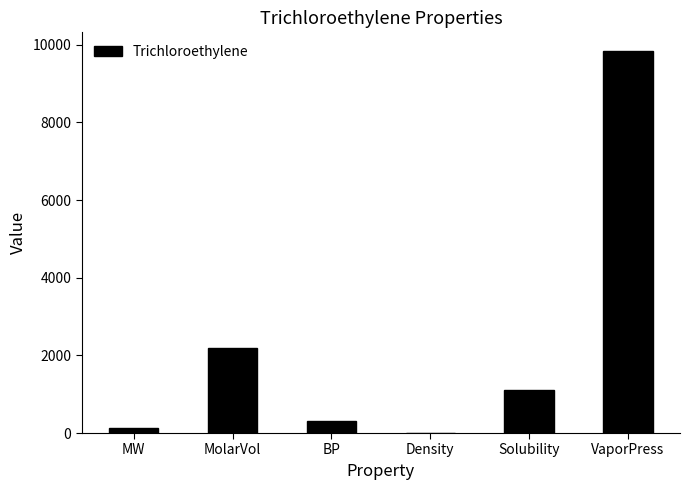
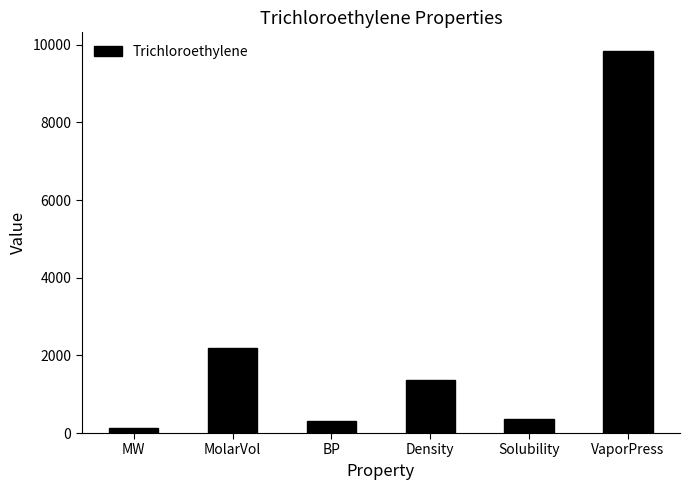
Density: 0 -> 1400
Solubility: 1100 -> 400
